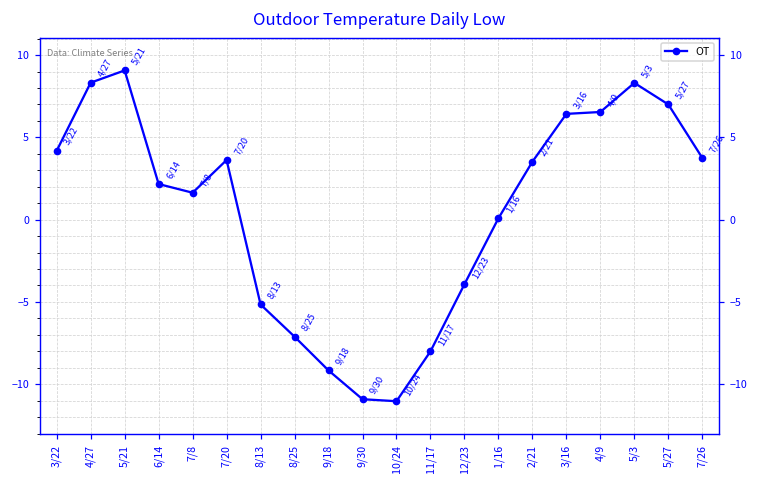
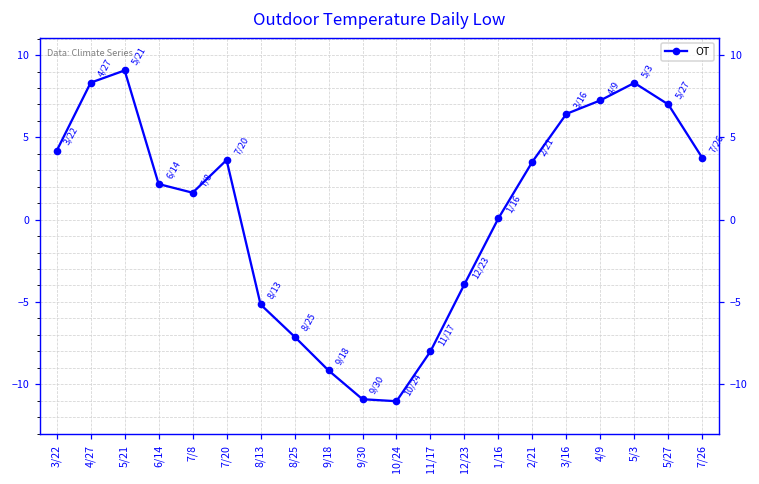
4/9: 6.5 -> 7.2
